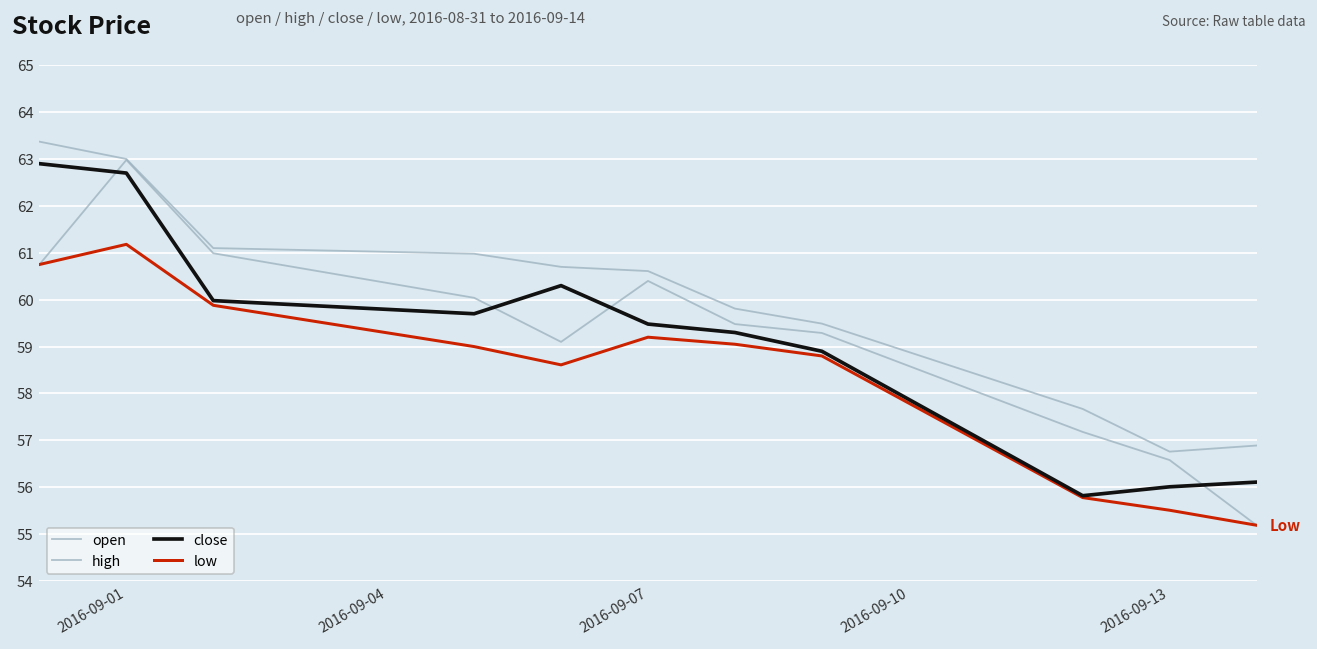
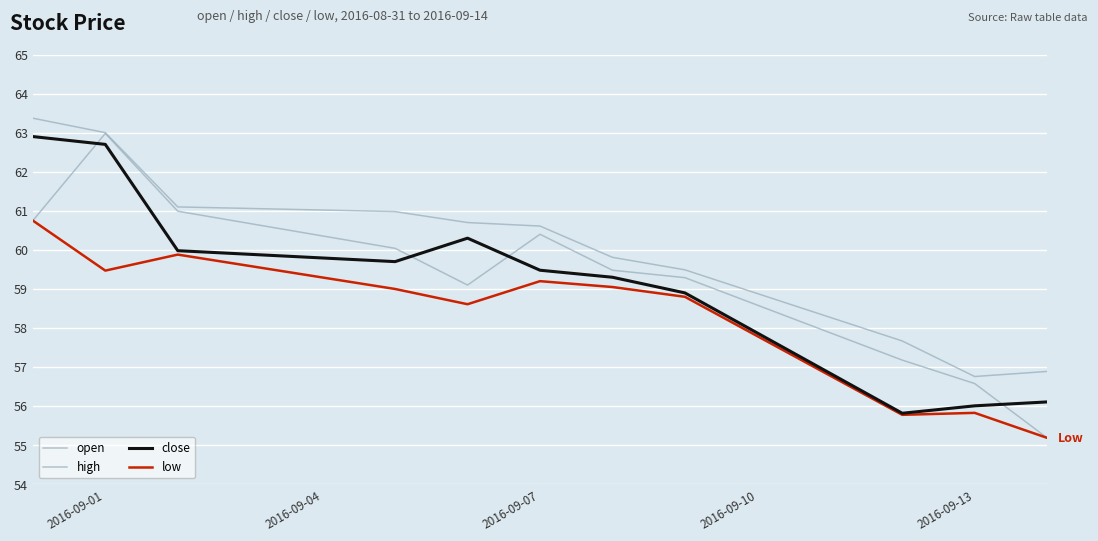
low, 2016-09-01: 61.2 -> 59.5
low, 2016-09-13: 55.5 -> 55.8
